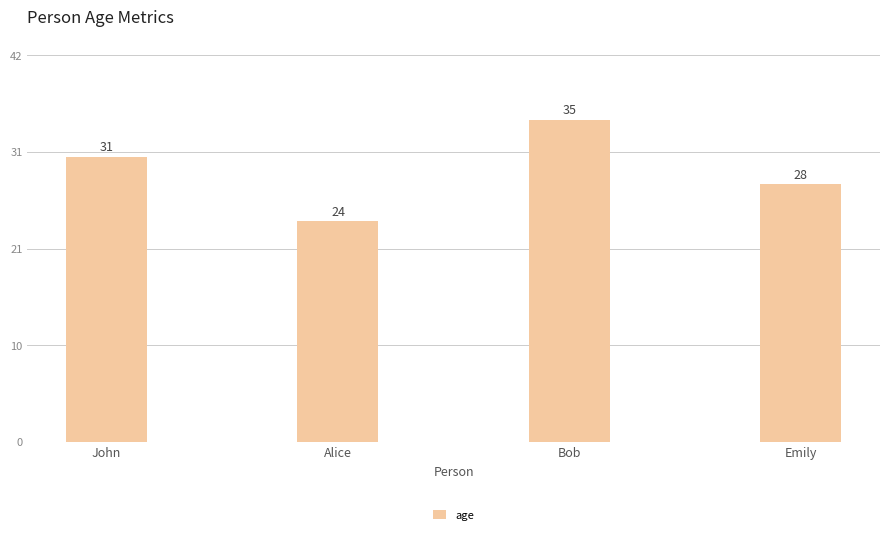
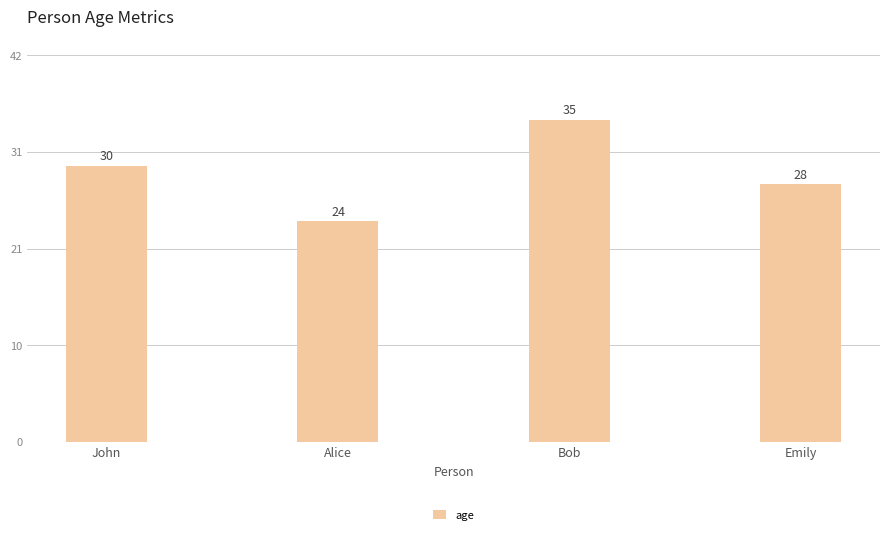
John: 31 -> 30
